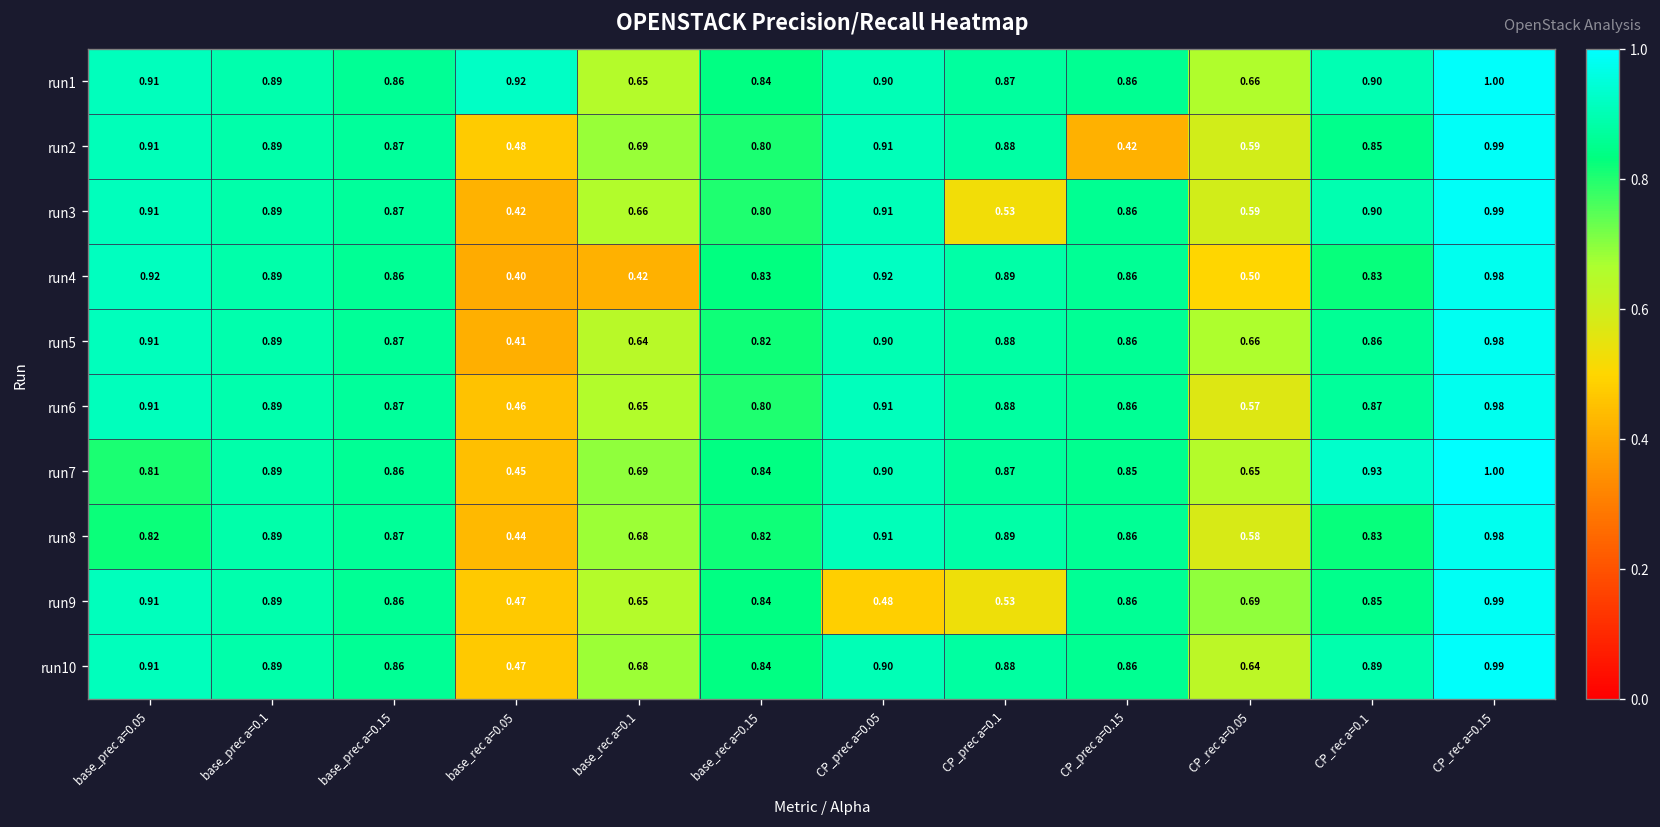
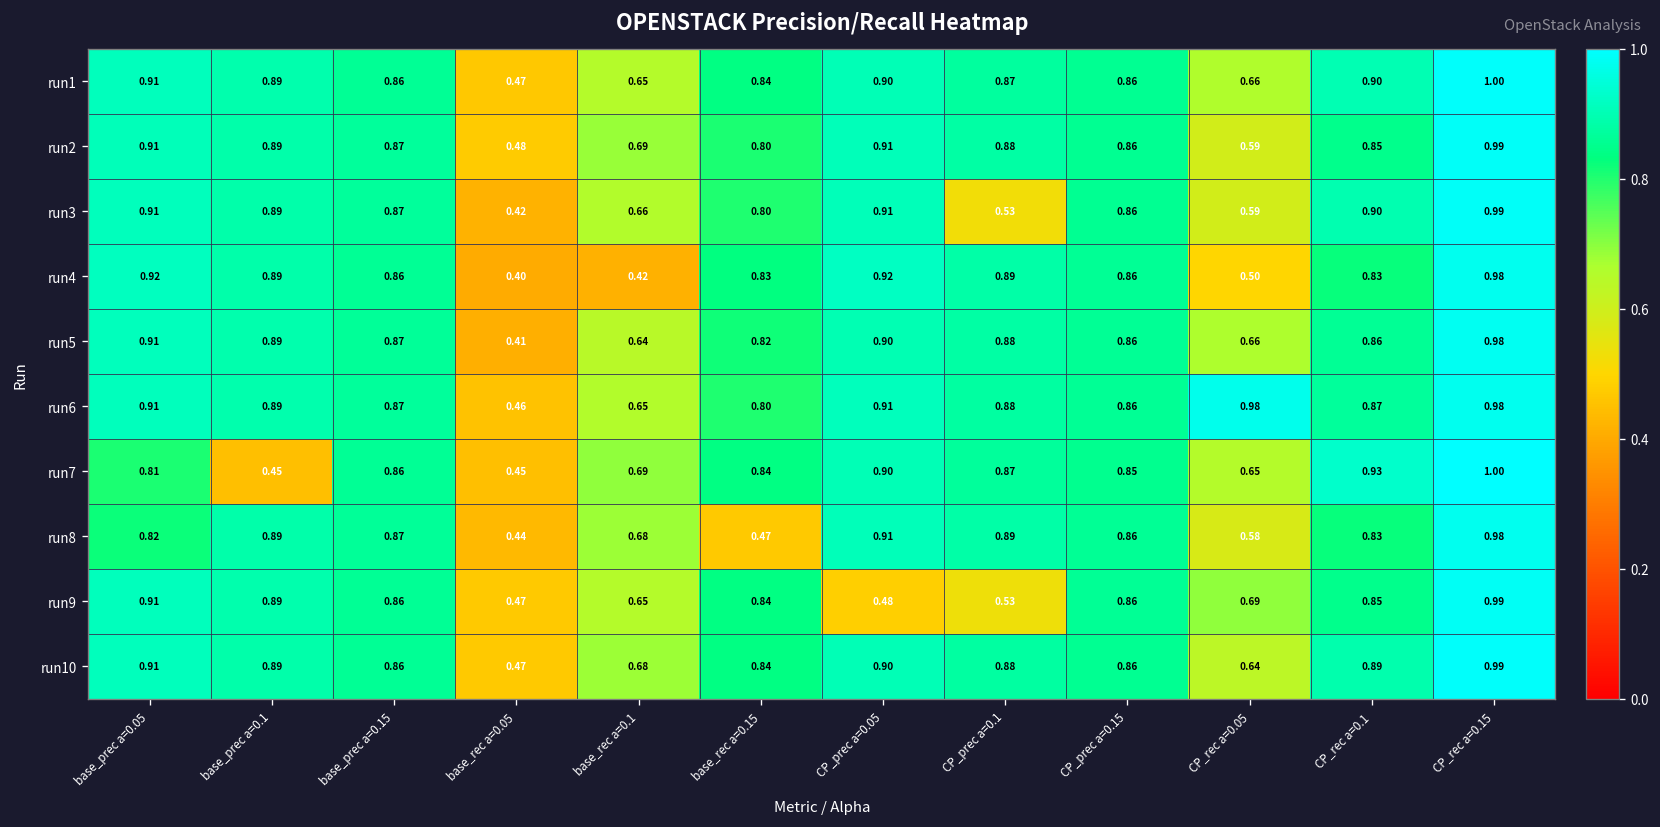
run1, base_rec a=0.05: 0.92 -> 0.47
run2, CP_prec a=0.15: 0.42 -> 0.86
run6, CP_rec a=0.05: 0.57 -> 0.98
run7, base_prec a=0.1: 0.89 -> 0.45
run8, base_rec a=0.15: 0.82 -> 0.47
